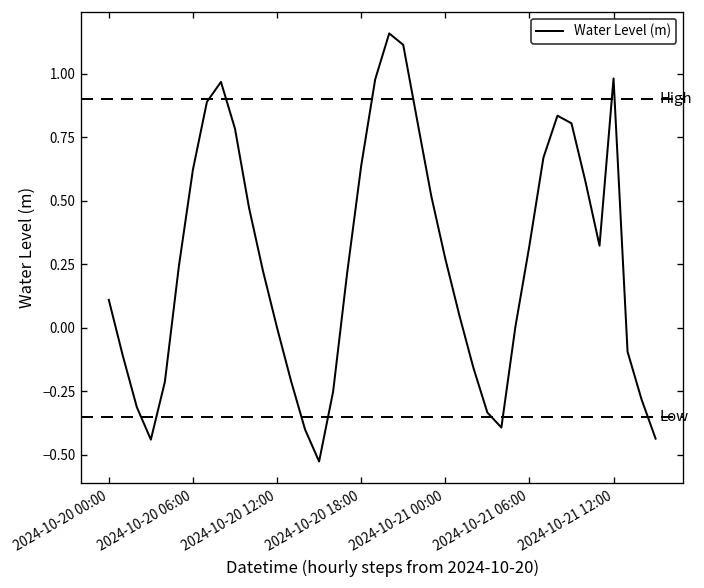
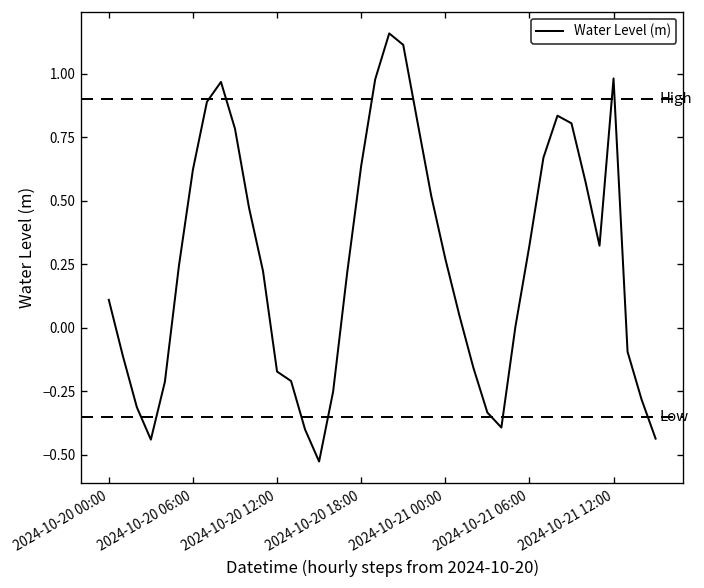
2024-10-20 12:00: 0.00 -> -0.17
